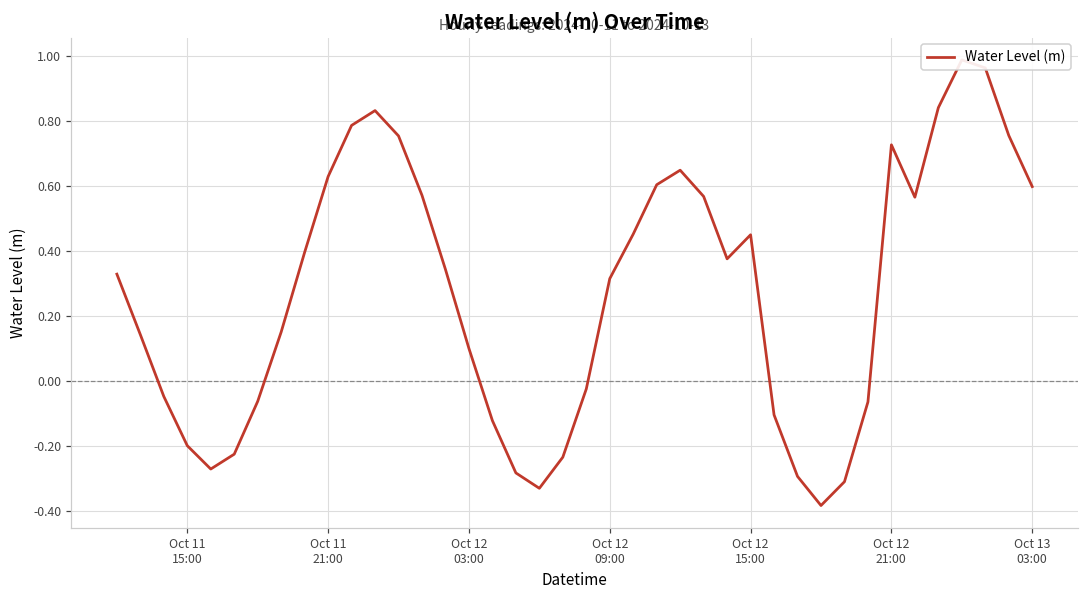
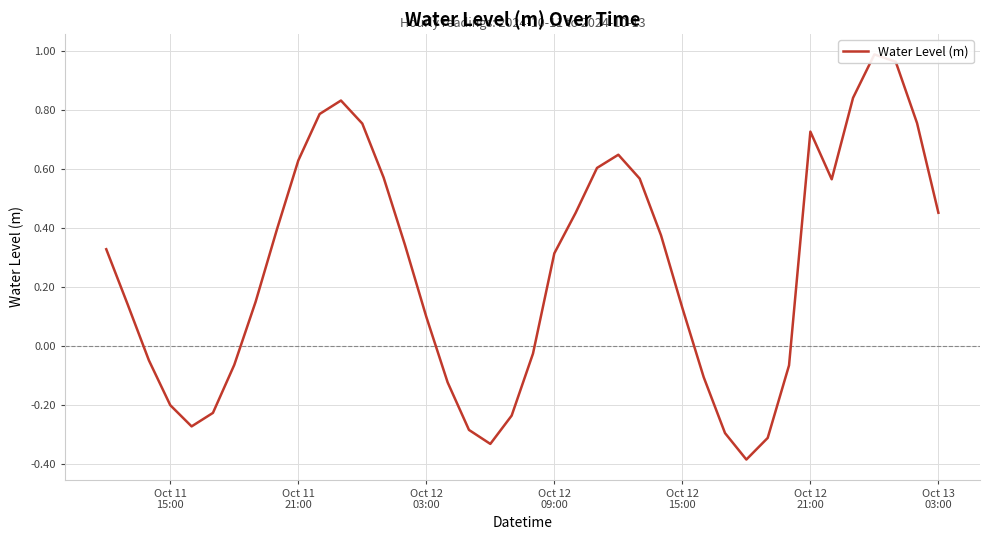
Oct 12 15:00: 0.45 -> 0.13
Oct 13 03:00: 0.60 -> 0.45
